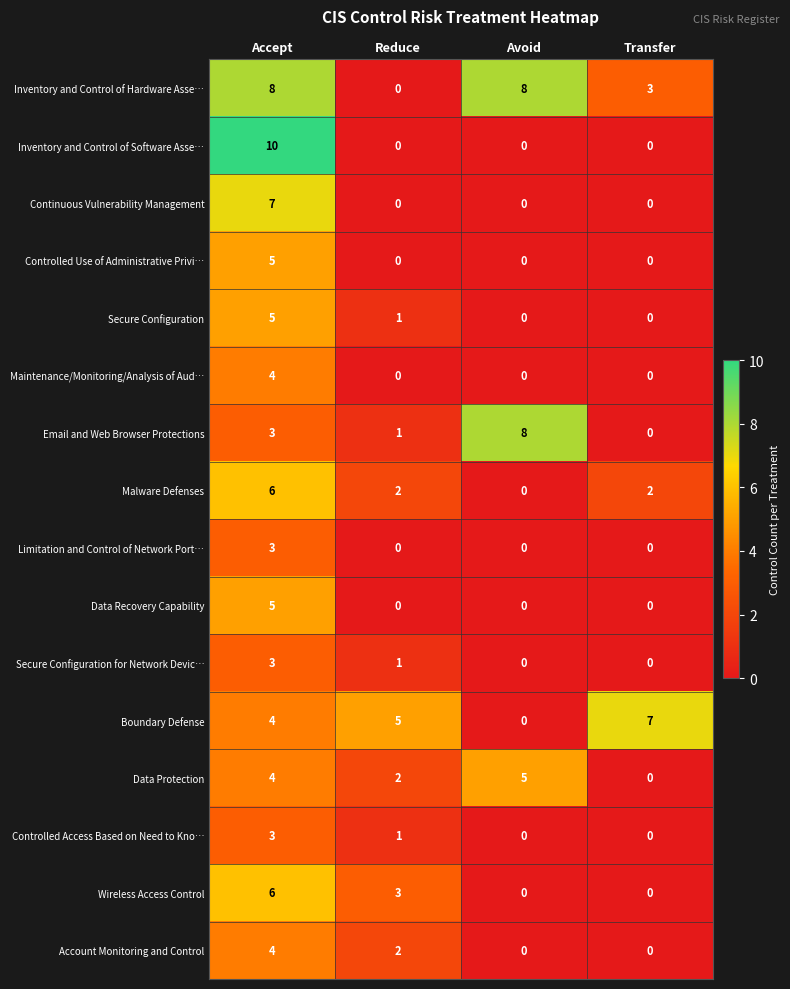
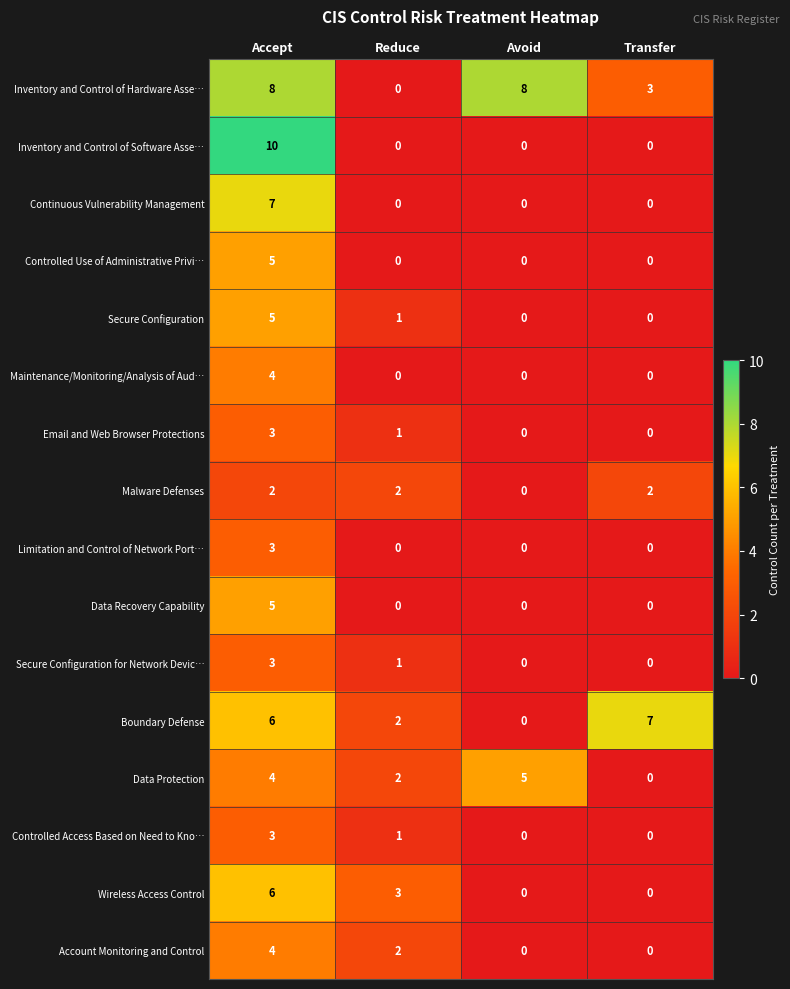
Email and Web Browser Protections, Avoid: 8 -> 0
Malware Defenses, Accept: 6 -> 2
Boundary Defense, Accept: 4 -> 6
Boundary Defense, Reduce: 5 -> 2
